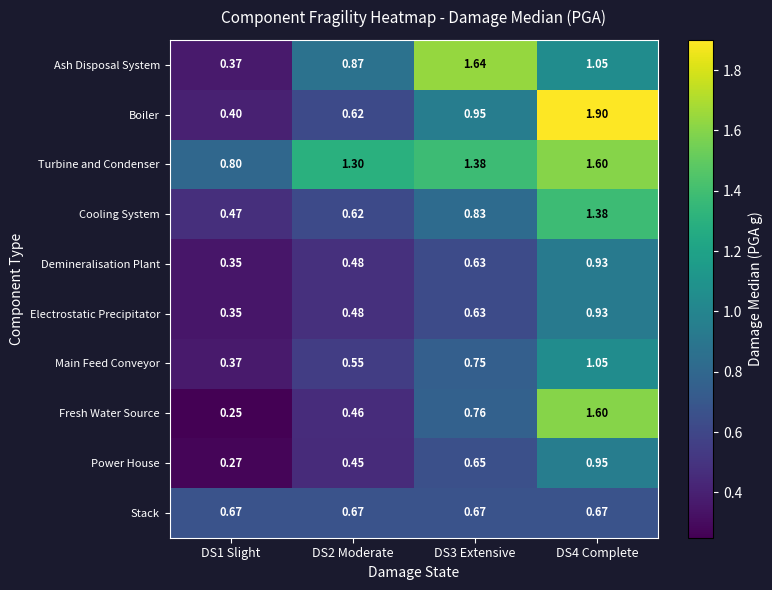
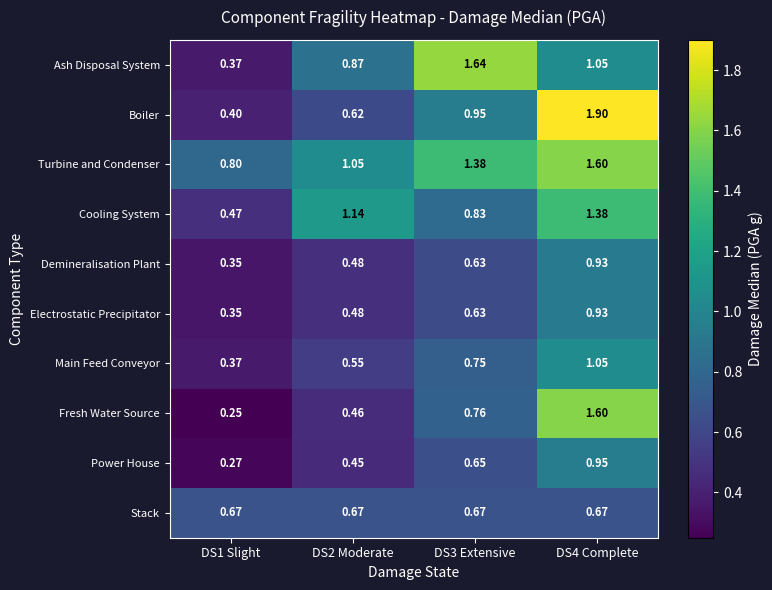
Turbine and Condenser, DS2 Moderate: 1.30 -> 1.05
Cooling System, DS2 Moderate: 0.62 -> 1.14
